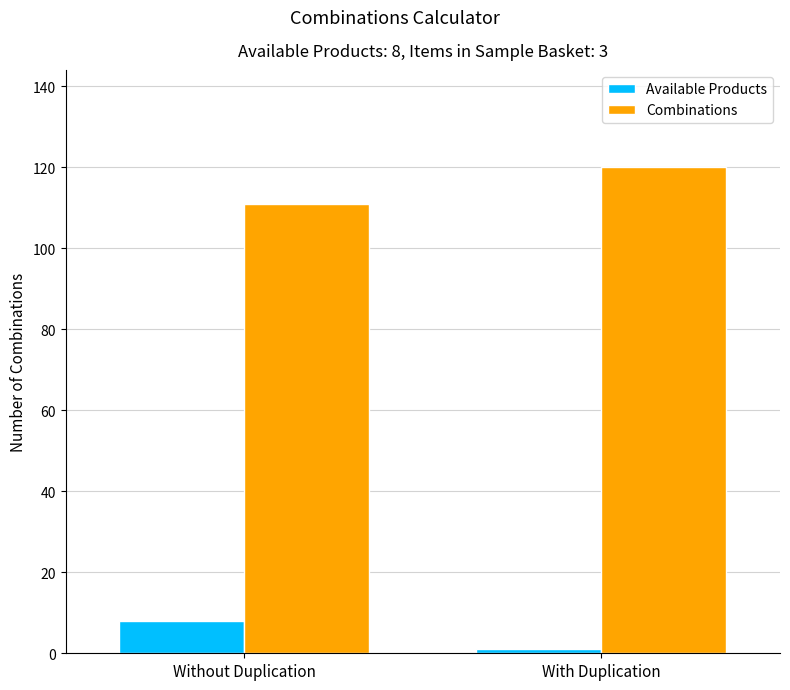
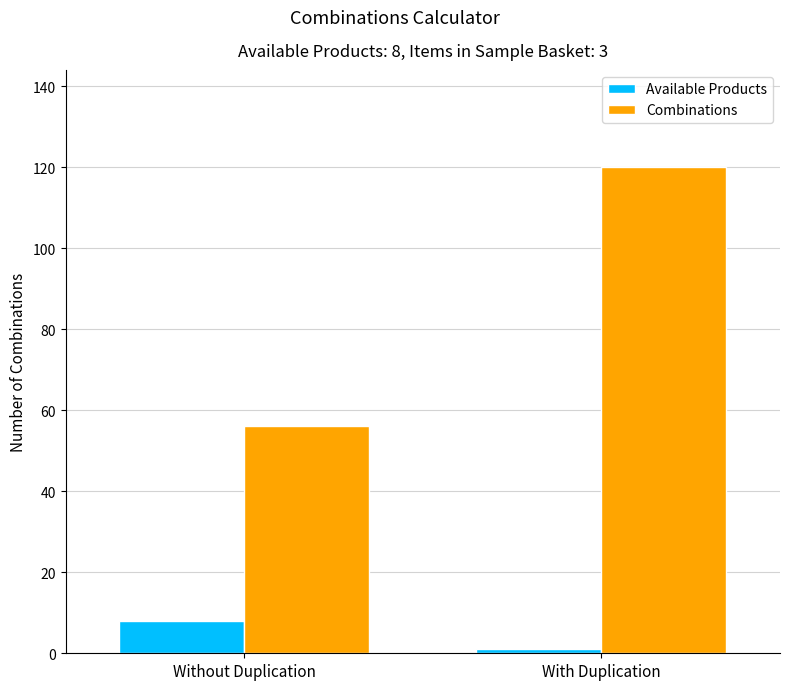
Combinations, Without Duplication: 111 -> 56
